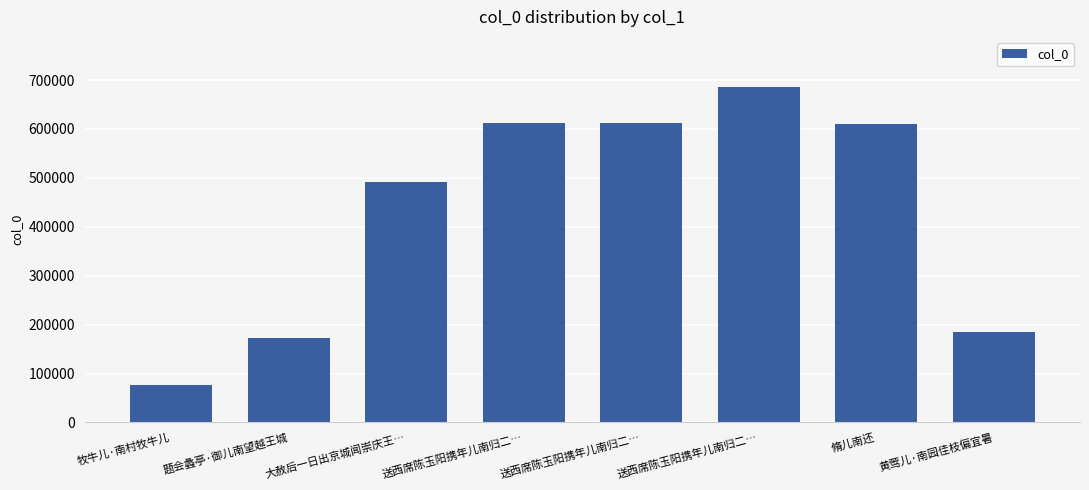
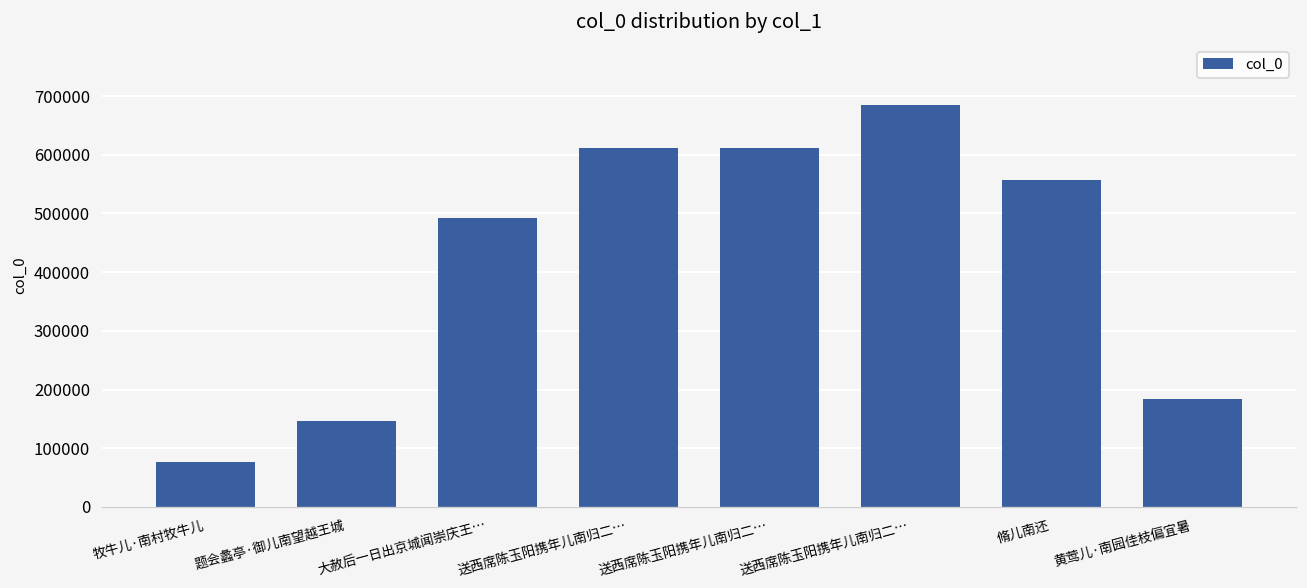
题会蠡亭·御儿南望越王城: 170000 -> 150000
脩儿南还: 610000 -> 560000
